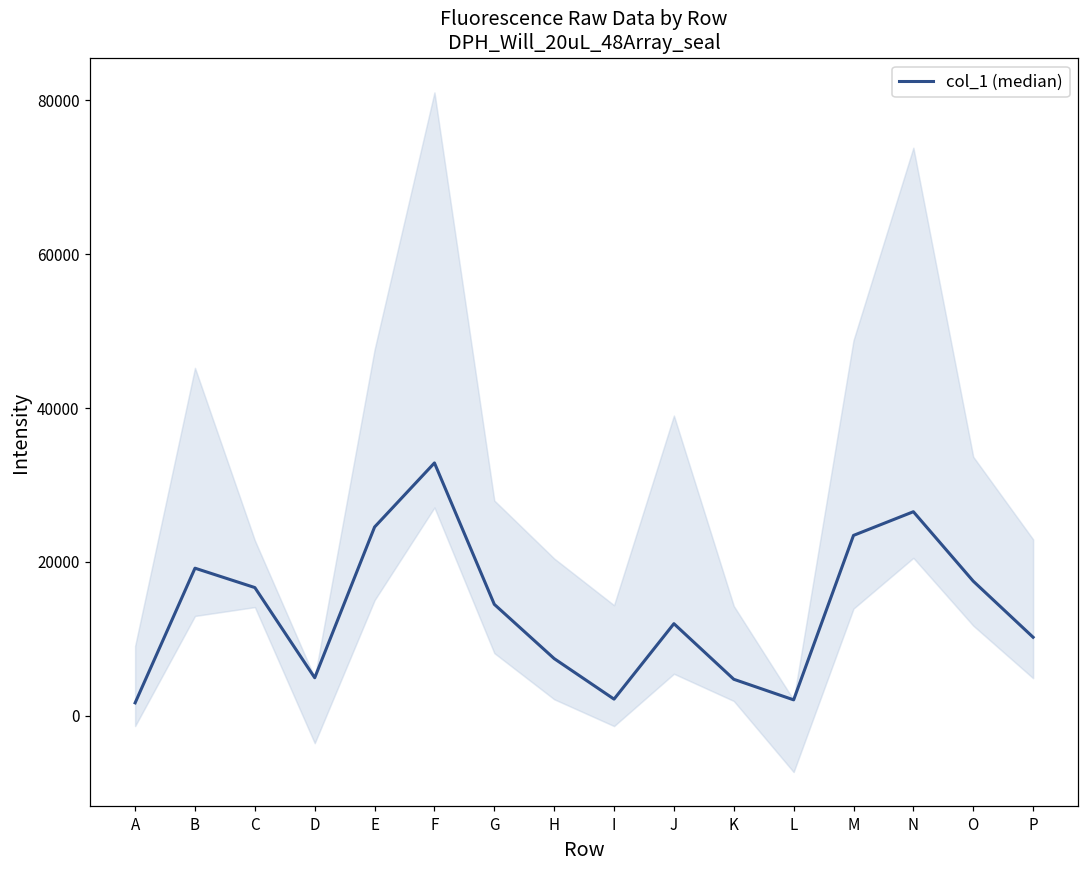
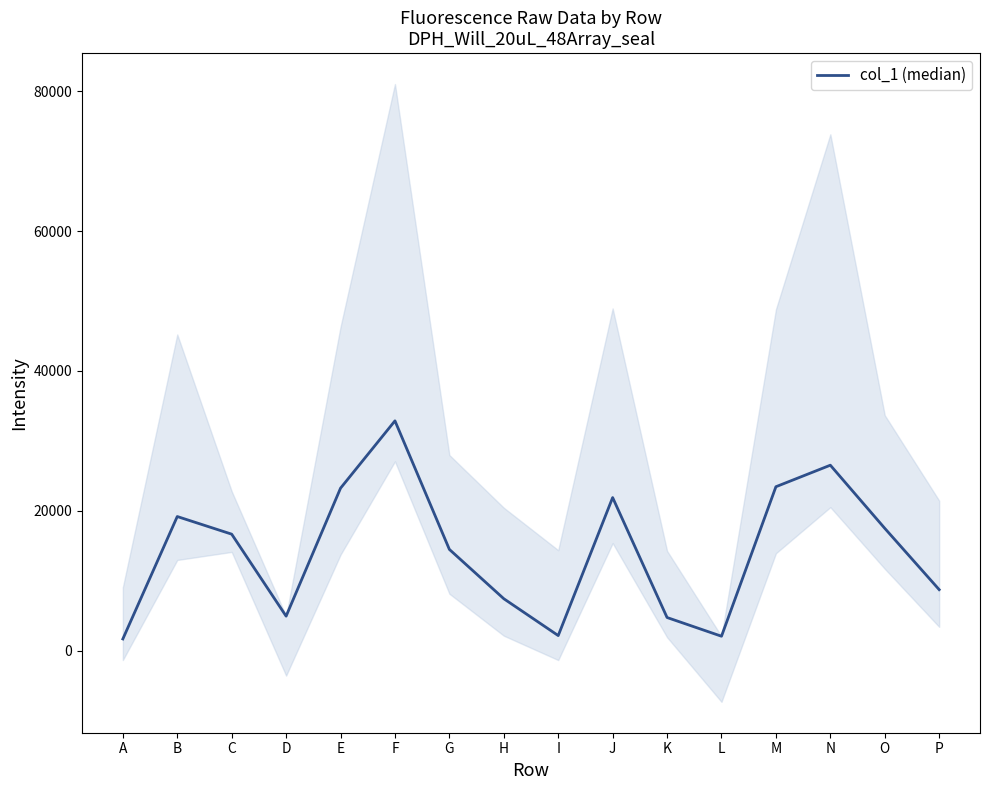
col_1 (median), E: 25000 -> 23000
col_1 (median), J: 12000 -> 22000
col_1 (median), P: 10000 -> 9000
